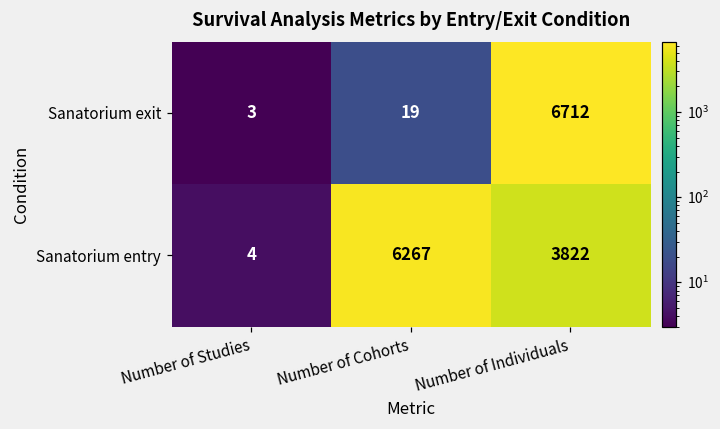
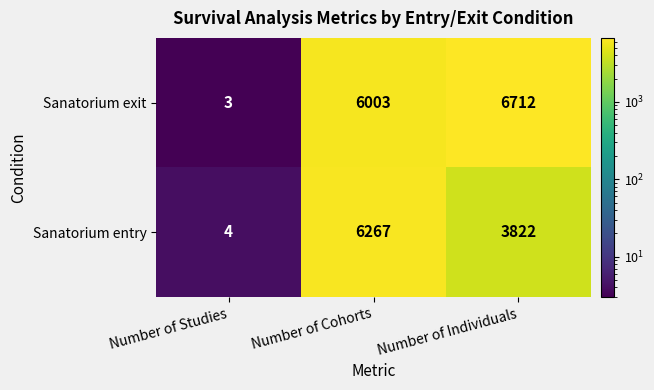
Sanatorium exit, Number of Cohorts: 19 -> 6003
